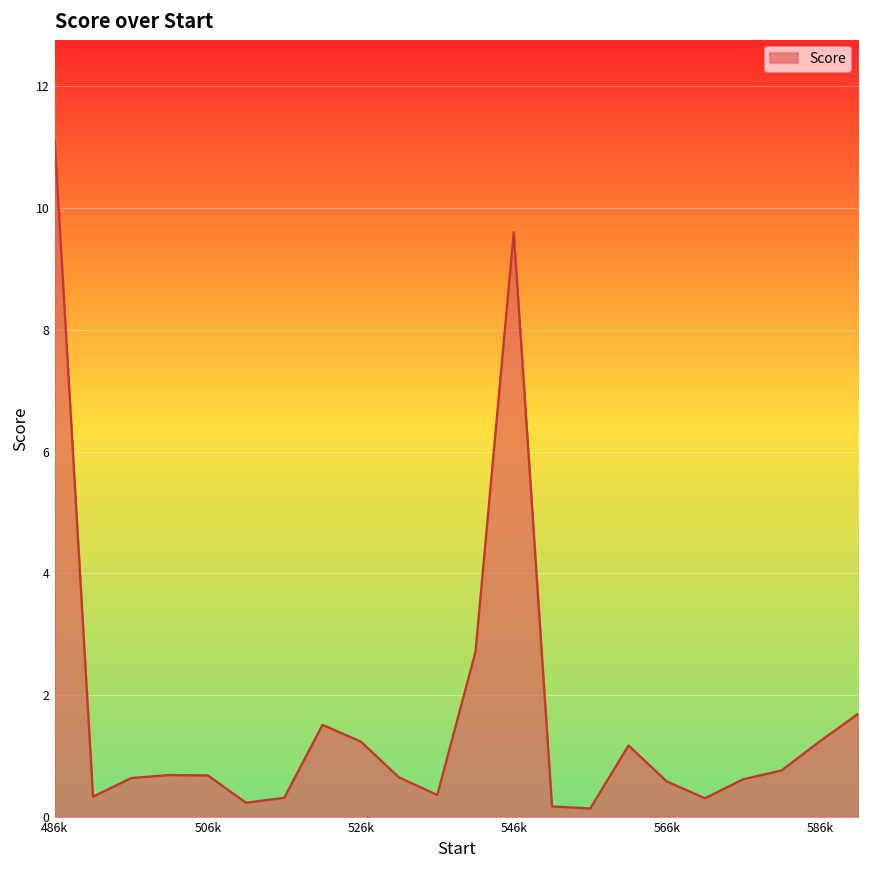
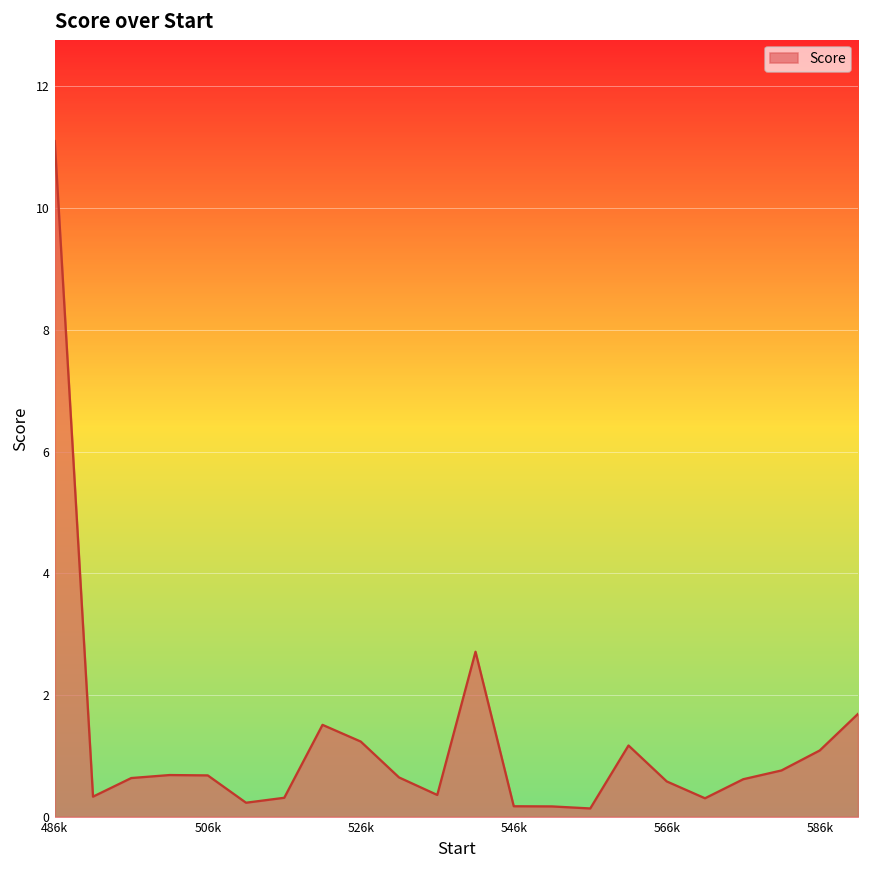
546k: 9.6 -> 0.2
586k: 1.2 -> 1.1
